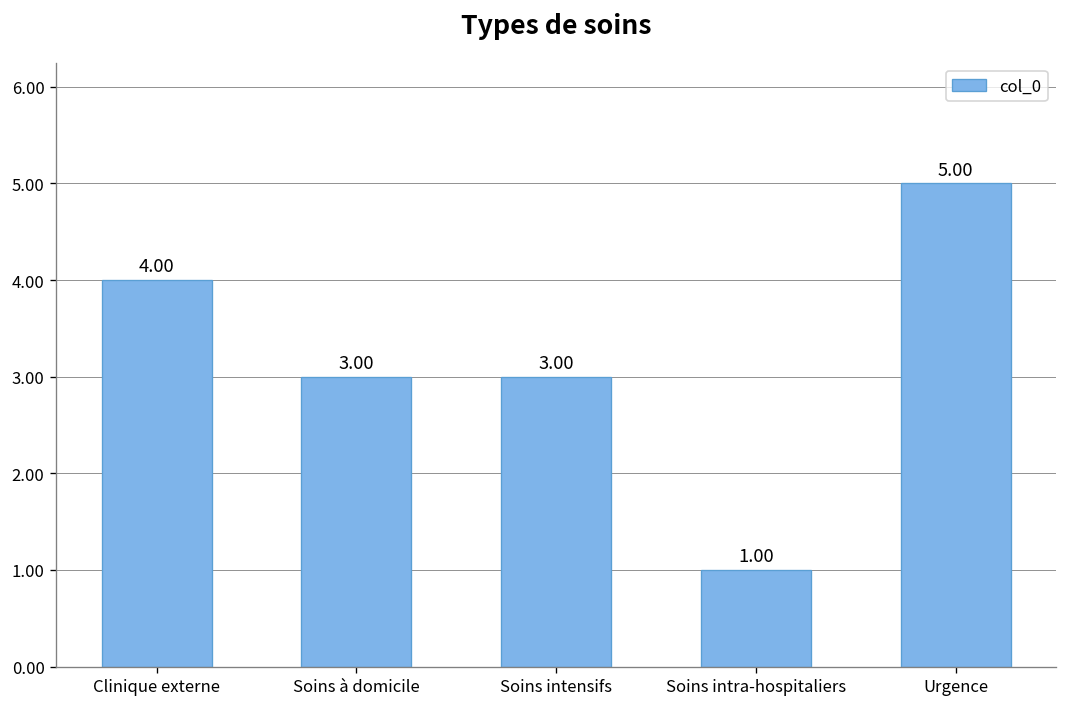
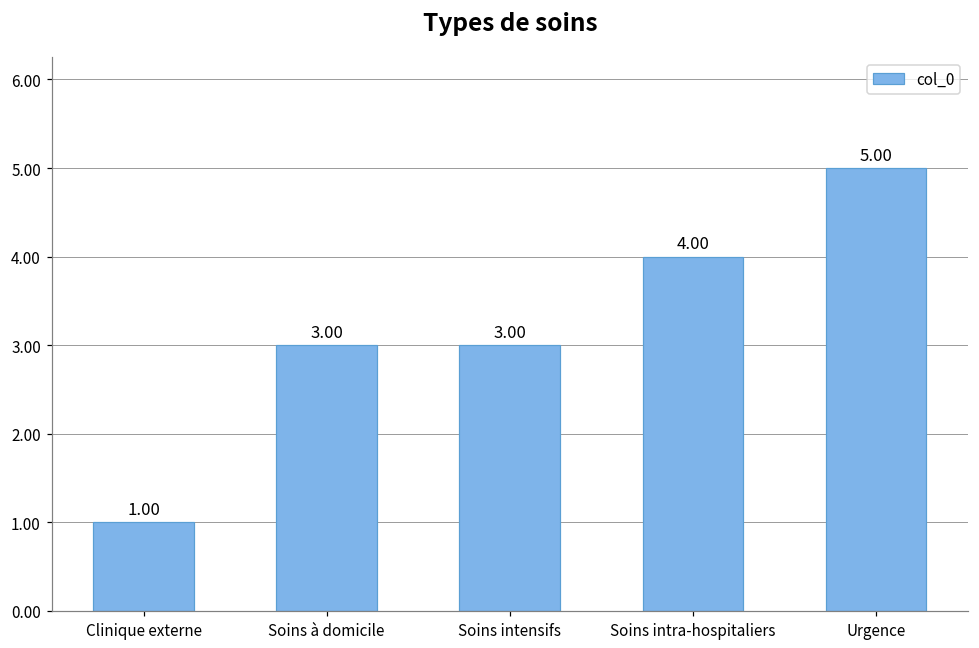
Clinique externe: 4.00 -> 1.00
Soins intra-hospitaliers: 1.00 -> 4.00
